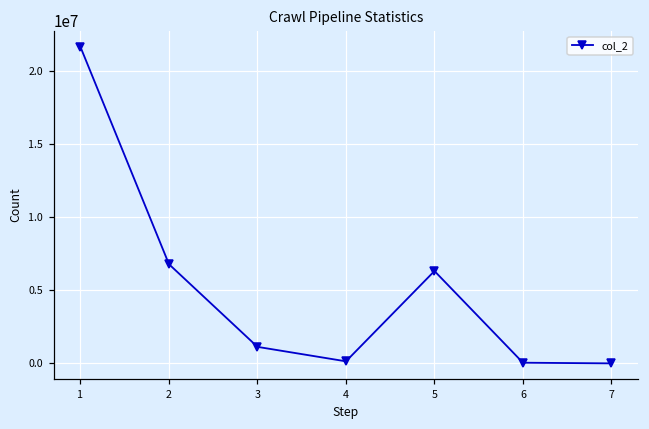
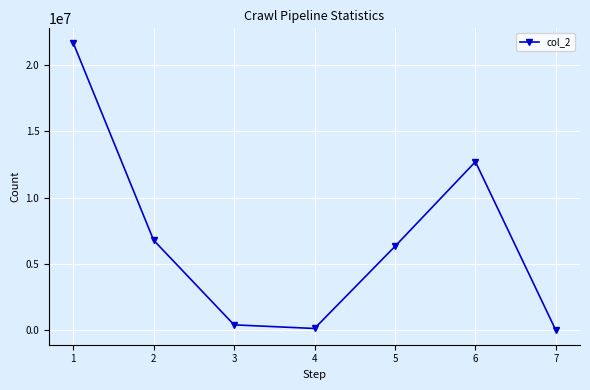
3: 1100000 -> 400000
6: 0 -> 12700000
